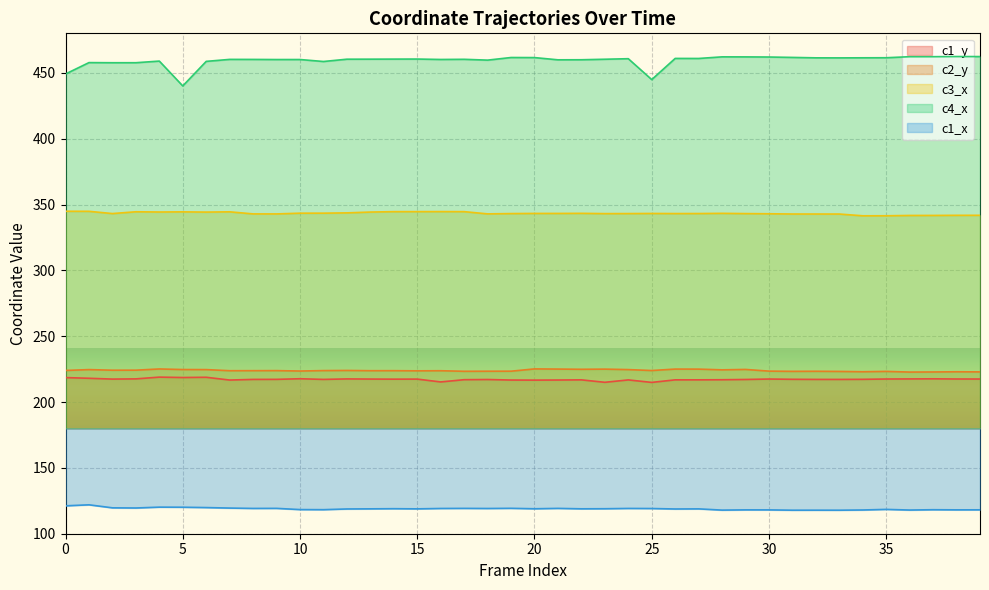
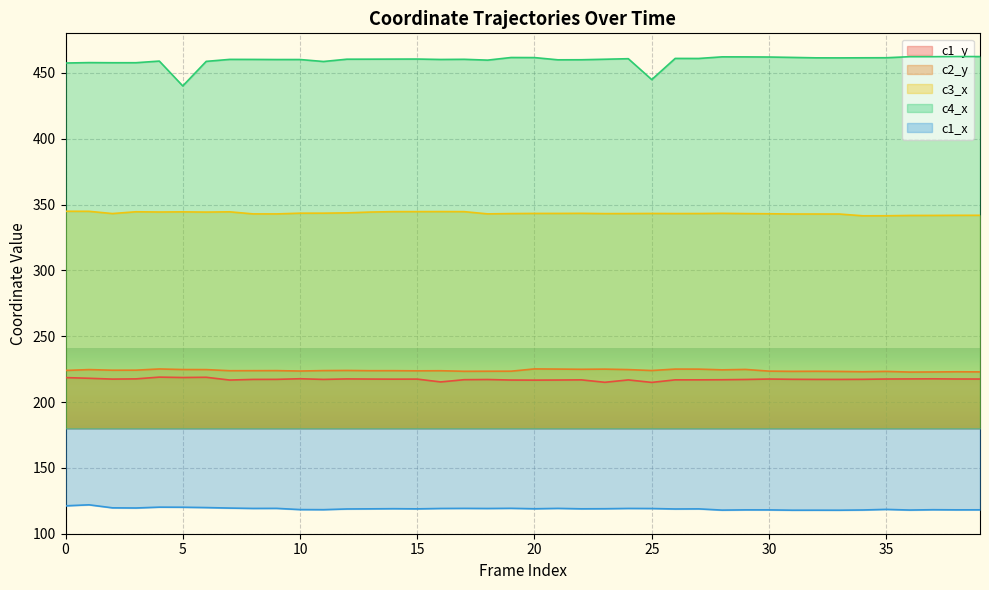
c4_x, 0: 449 -> 457
